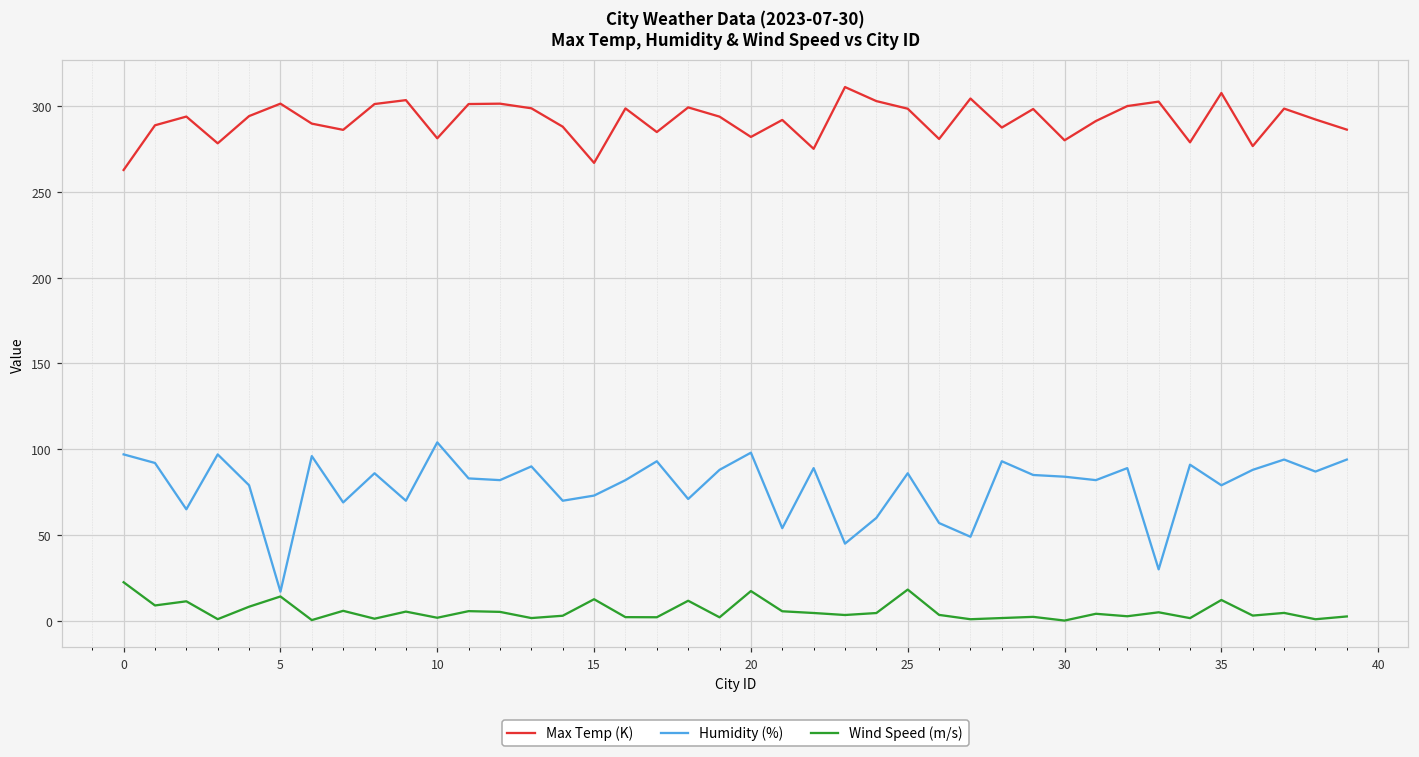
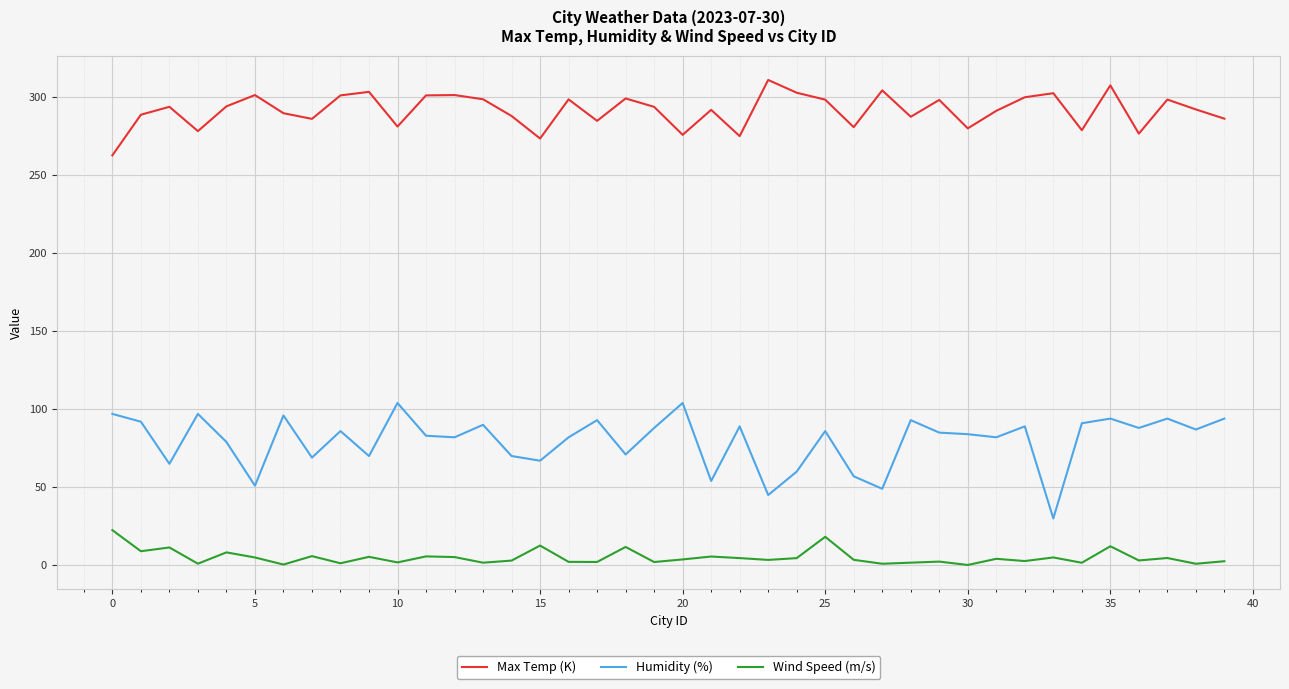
Humidity (%), 5: 17 -> 51
Wind Speed (m/s), 5: 14 -> 5
Max Temp (K), 15: 267 -> 274
Humidity (%), 15: 73 -> 67
Max Temp (K), 20: 282 -> 276
Humidity (%), 20: 98 -> 104
Wind Speed (m/s), 20: 17 -> 4
Humidity (%), 35: 79 -> 94
